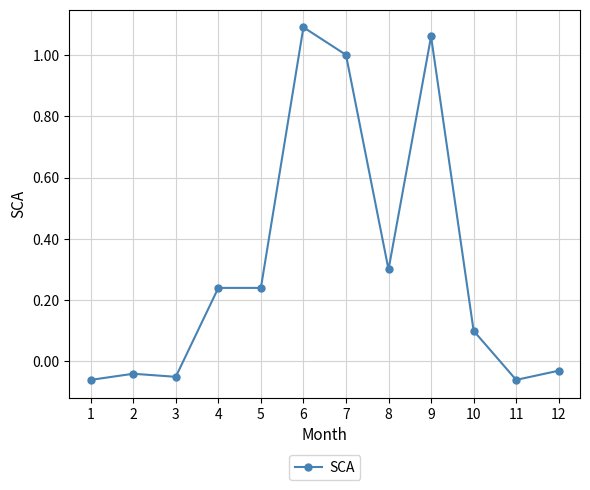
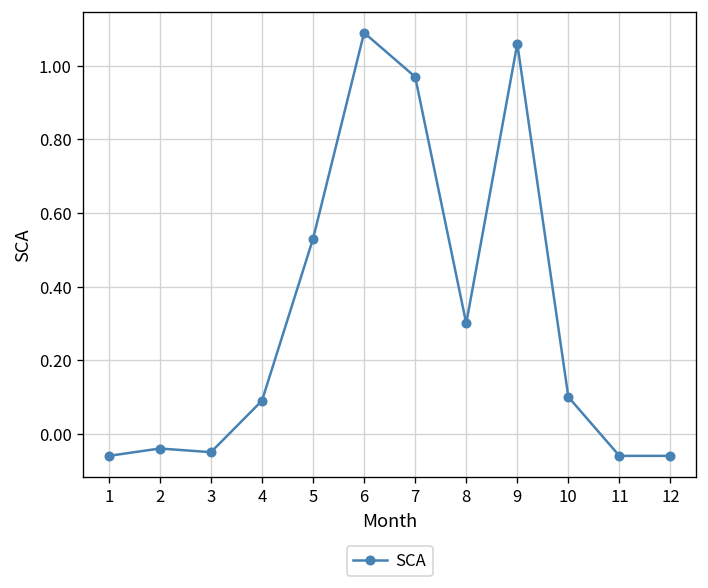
4: 0.24 -> 0.09
5: 0.24 -> 0.53
7: 1.00 -> 0.97
12: -0.03 -> -0.06
